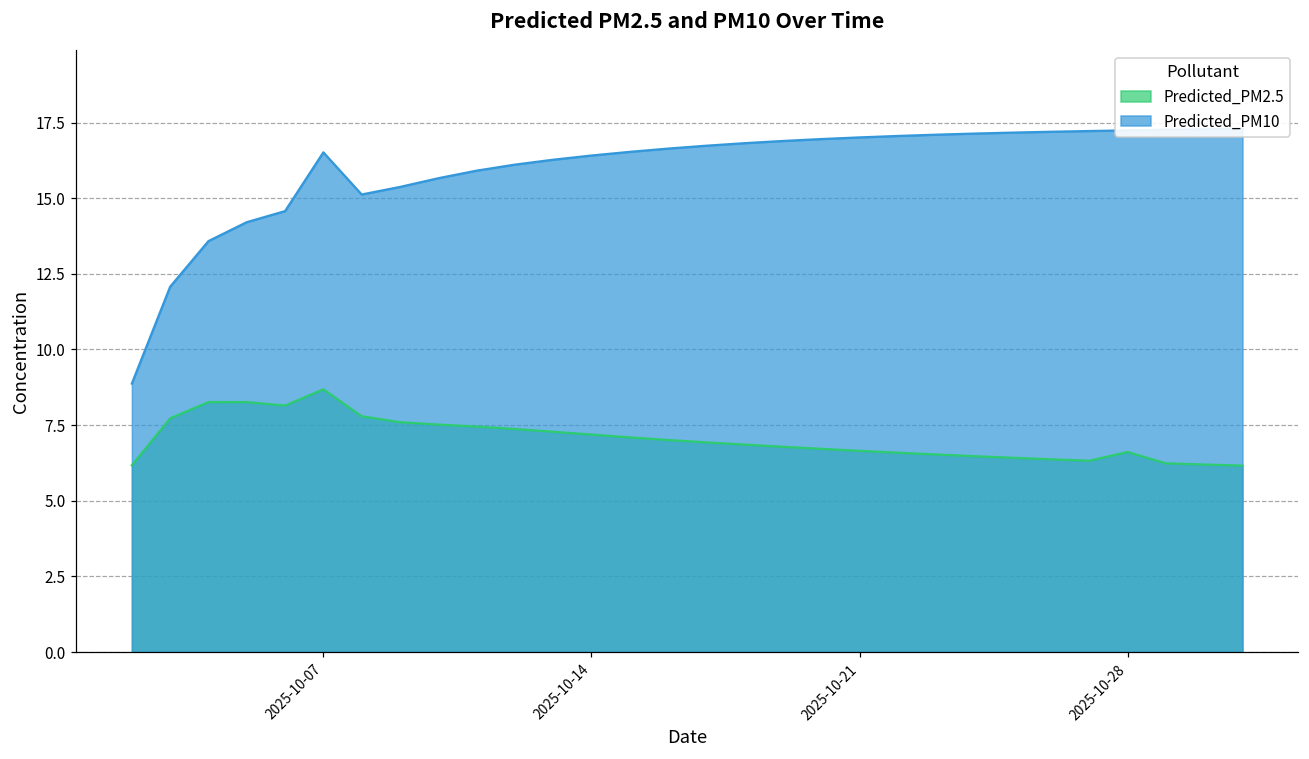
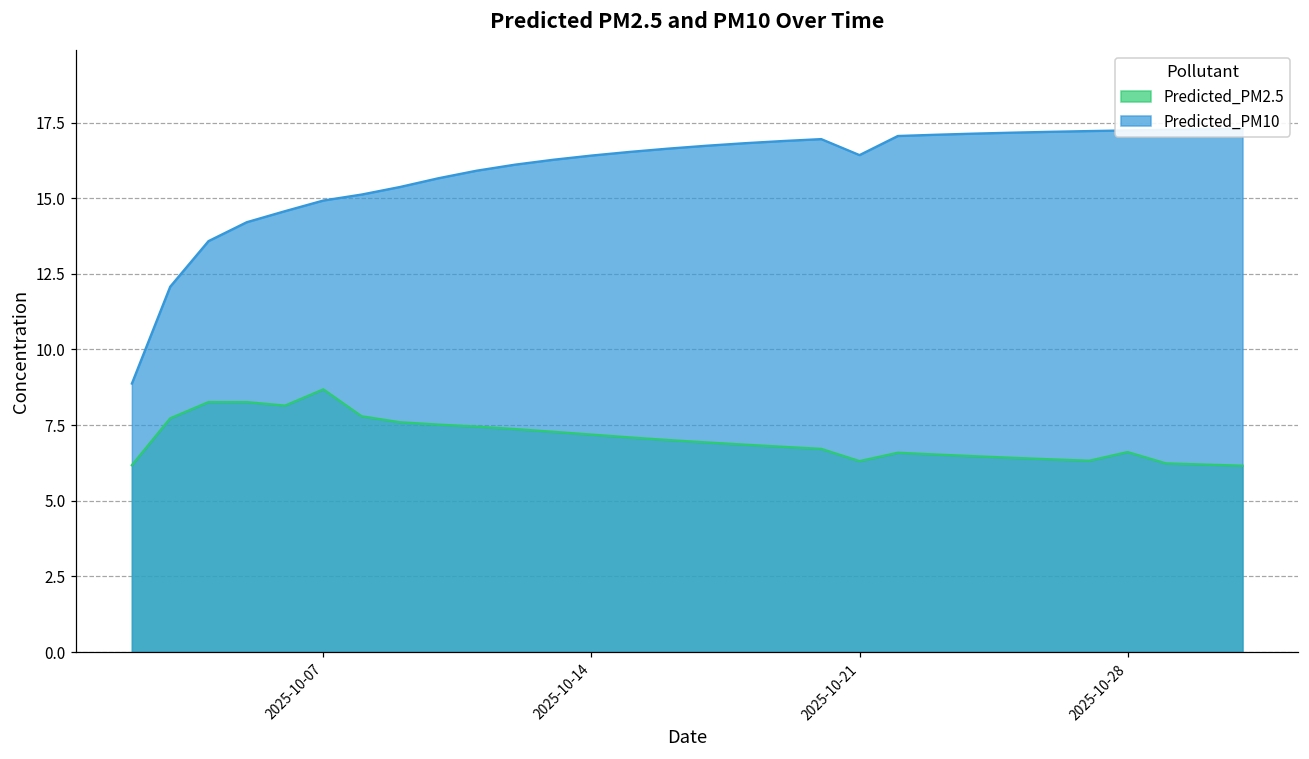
Predicted_PM10, 2025-10-07: 16.5 -> 14.9
Predicted_PM2.5, 2025-10-21: 6.6 -> 6.3
Predicted_PM10, 2025-10-21: 17.0 -> 16.4
